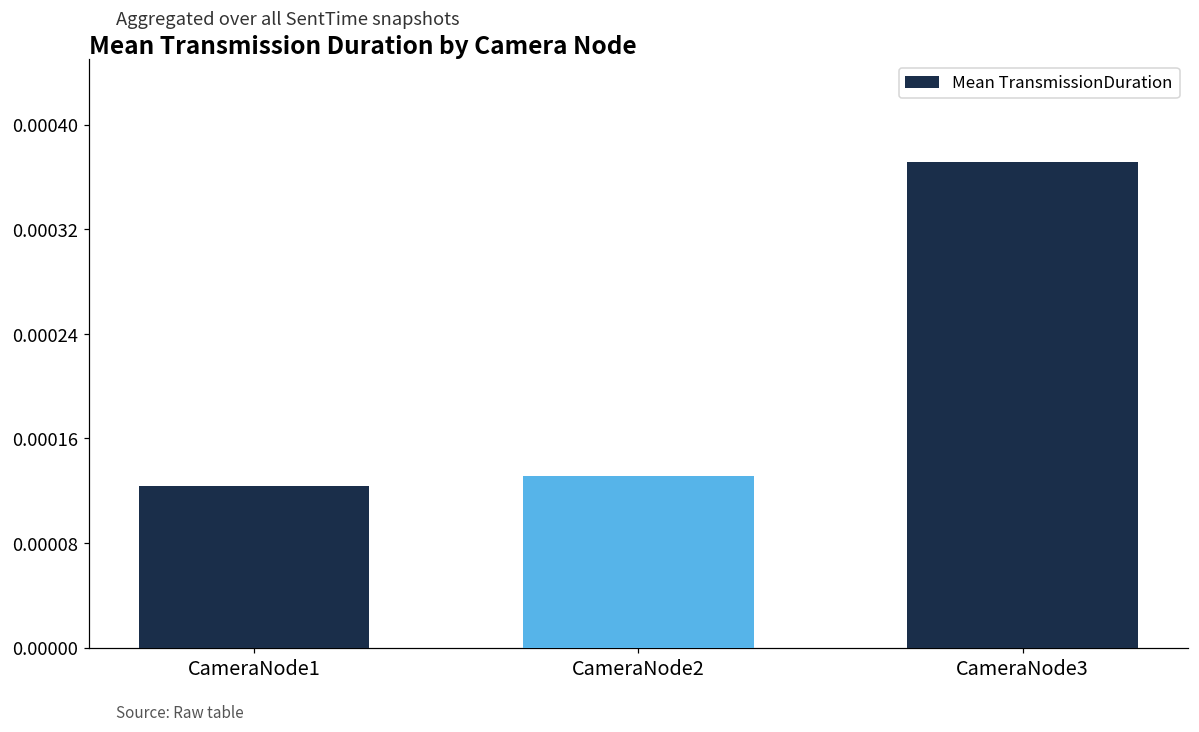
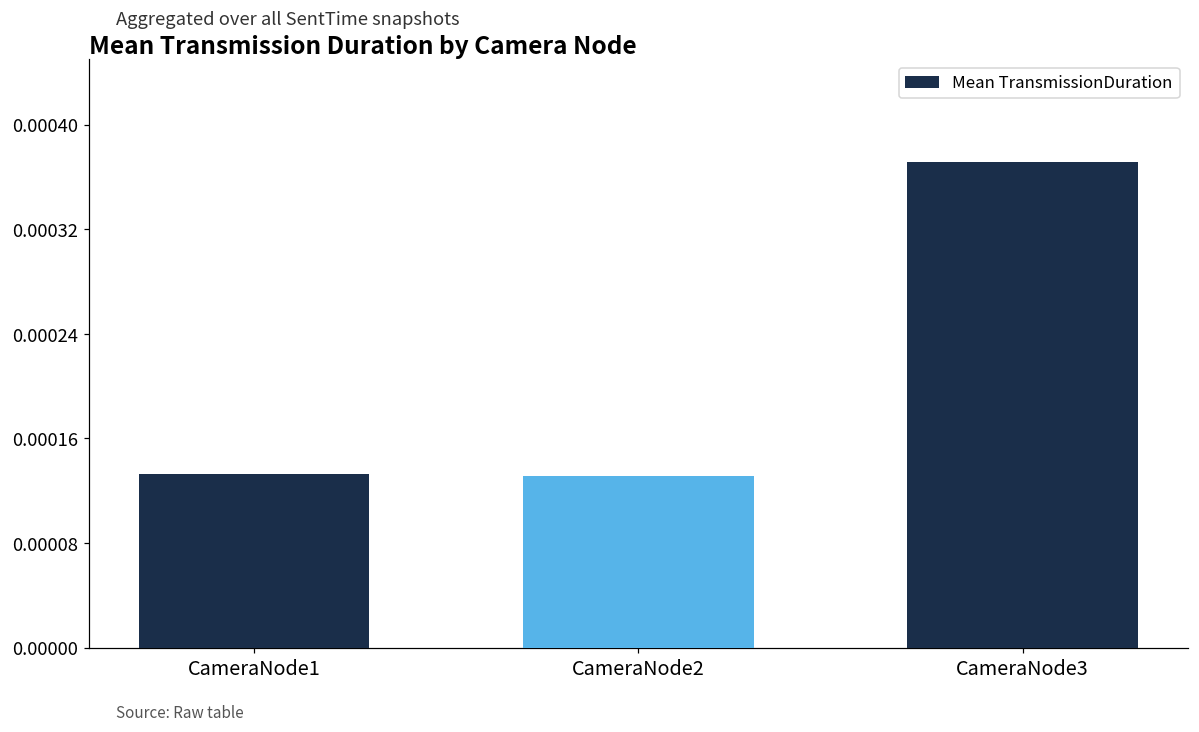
CameraNode1: 0.000124 -> 0.000133
